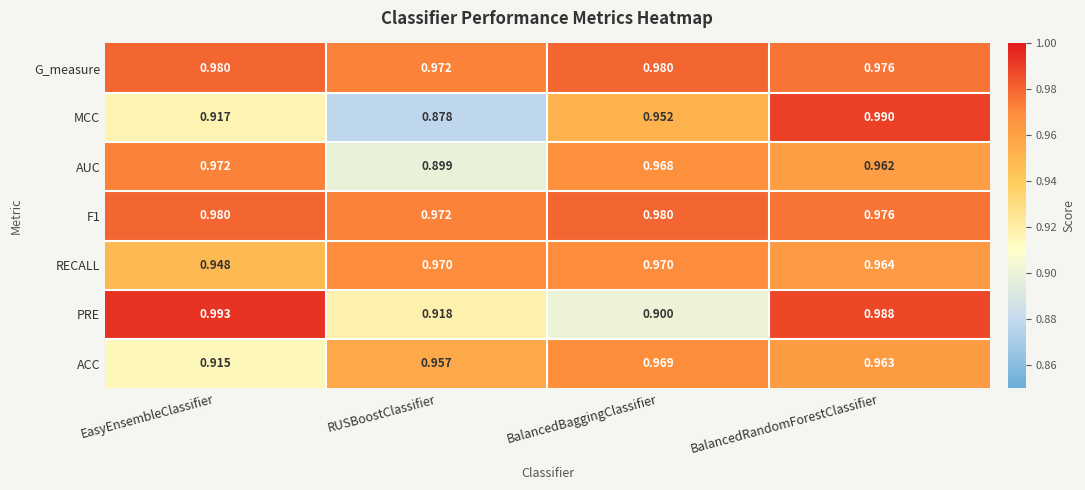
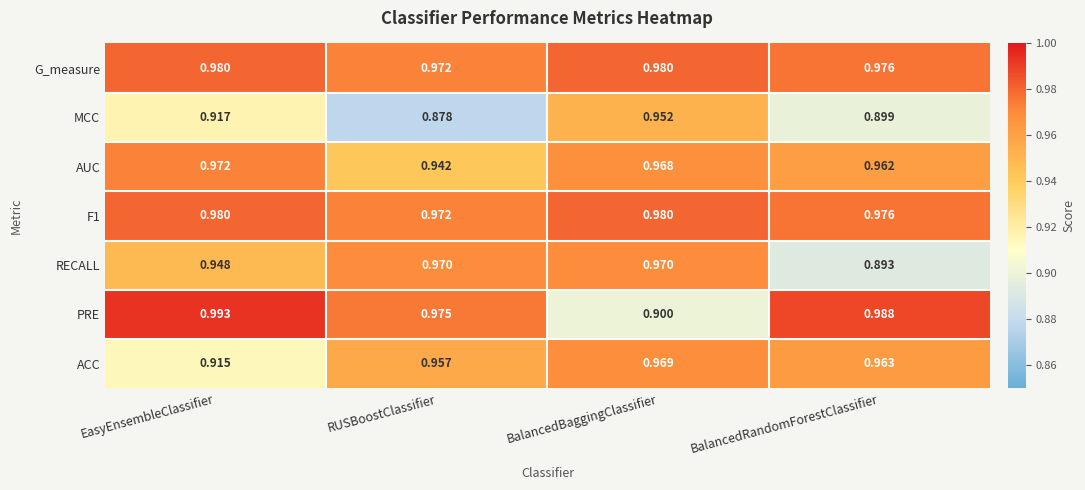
MCC, BalancedRandomForestClassifier: 0.990 -> 0.899
AUC, RUSBoostClassifier: 0.899 -> 0.942
RECALL, BalancedRandomForestClassifier: 0.964 -> 0.893
PRE, RUSBoostClassifier: 0.918 -> 0.975
